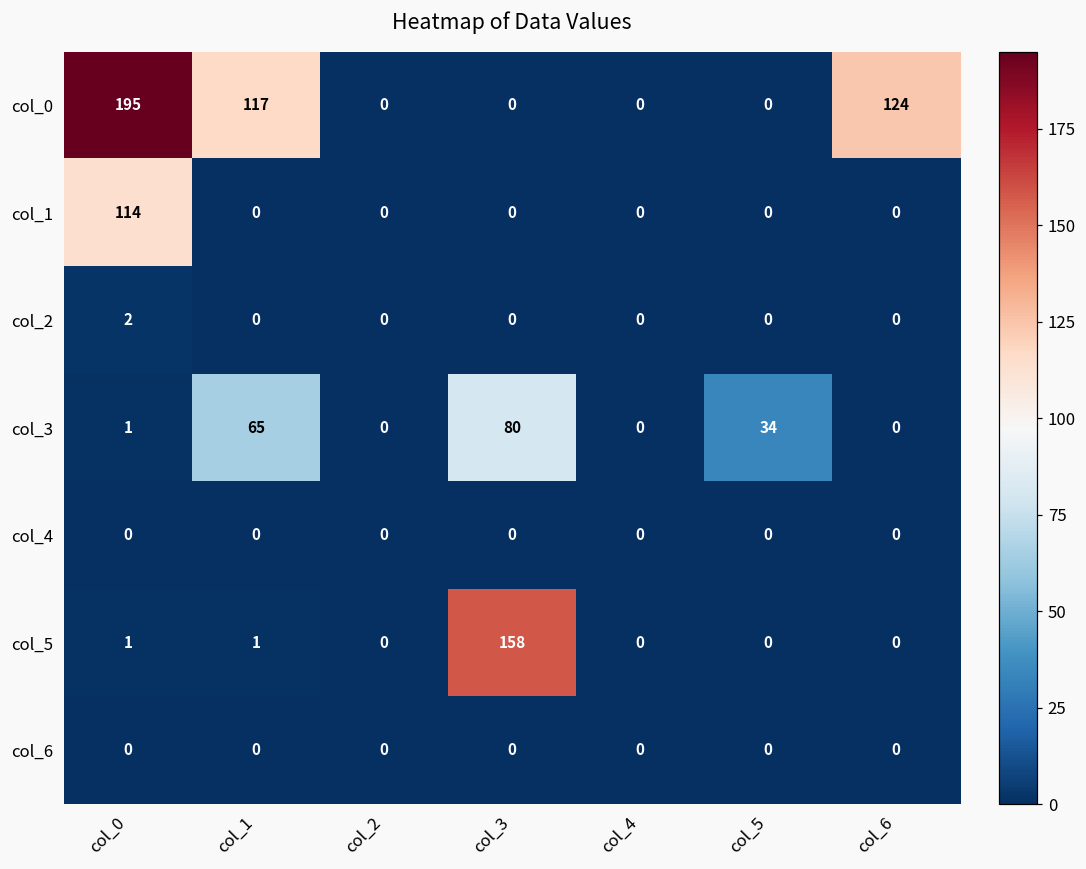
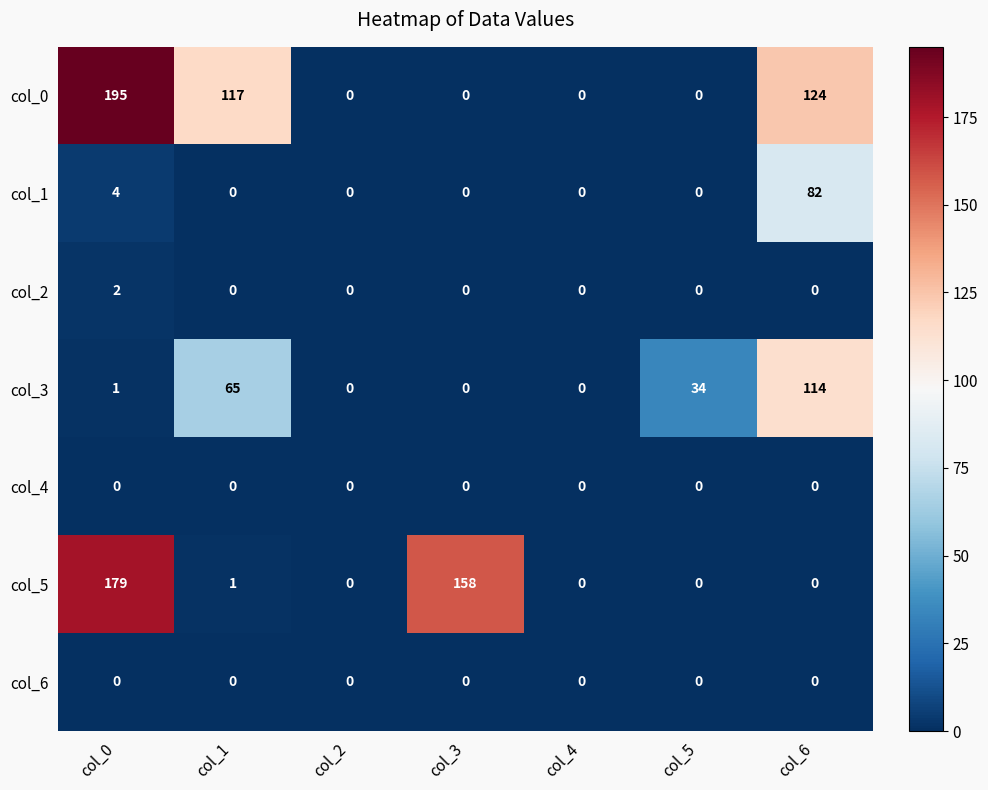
col_1, col_0: 114 -> 4
col_1, col_6: 0 -> 82
col_3, col_3: 80 -> 0
col_3, col_6: 0 -> 114
col_5, col_0: 1 -> 179
